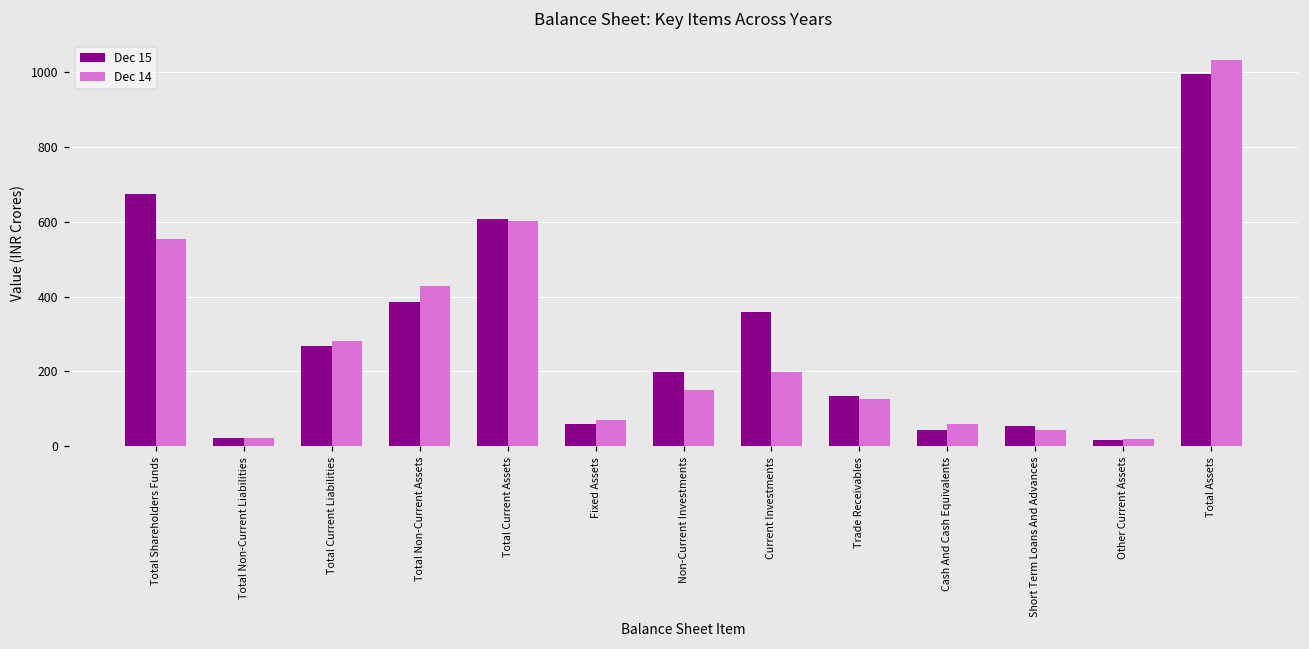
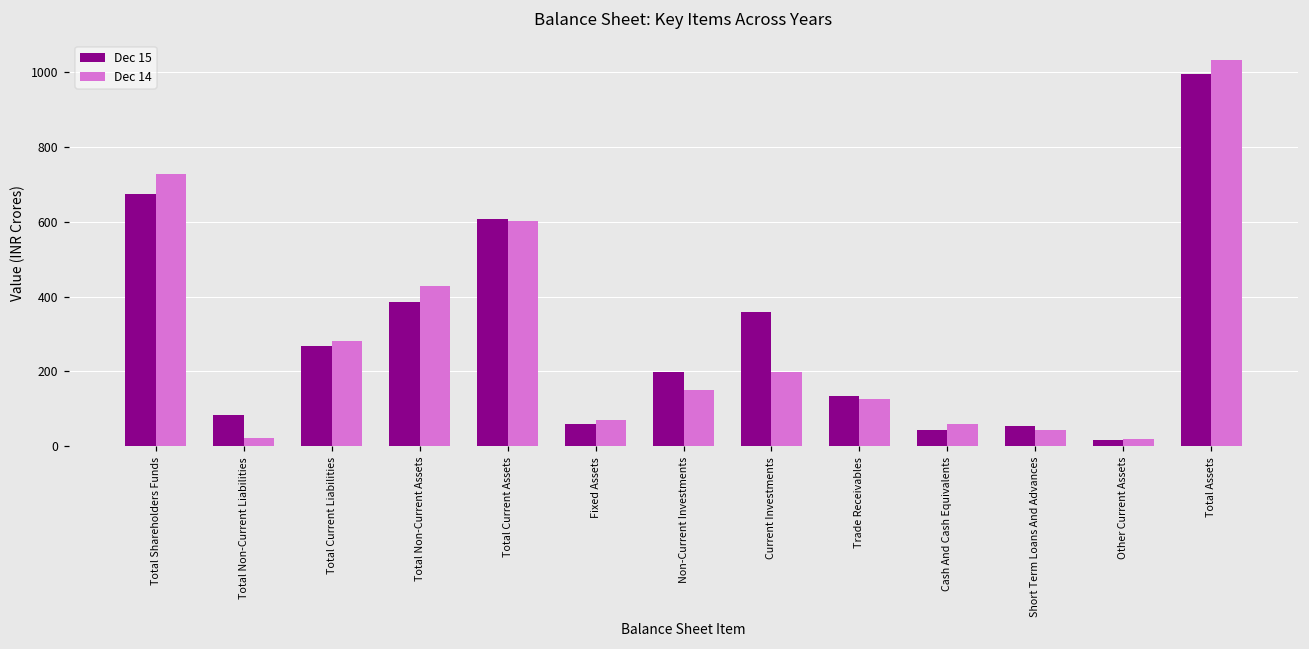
Dec 14, Total Shareholders Funds: 550 -> 730
Dec 15, Total Non-Current Liabilities: 20 -> 80
